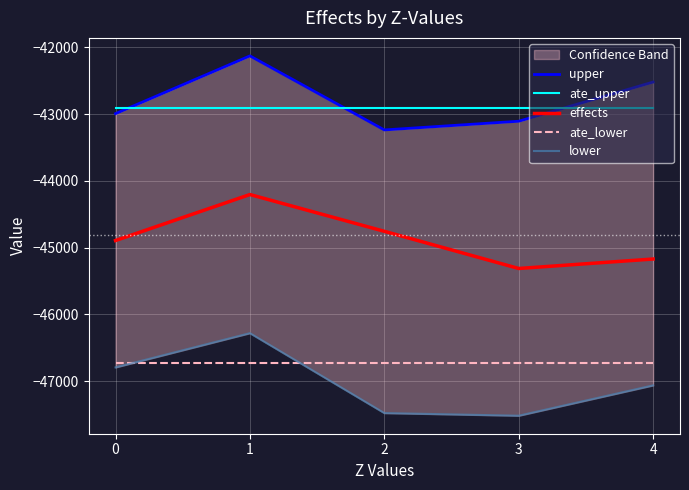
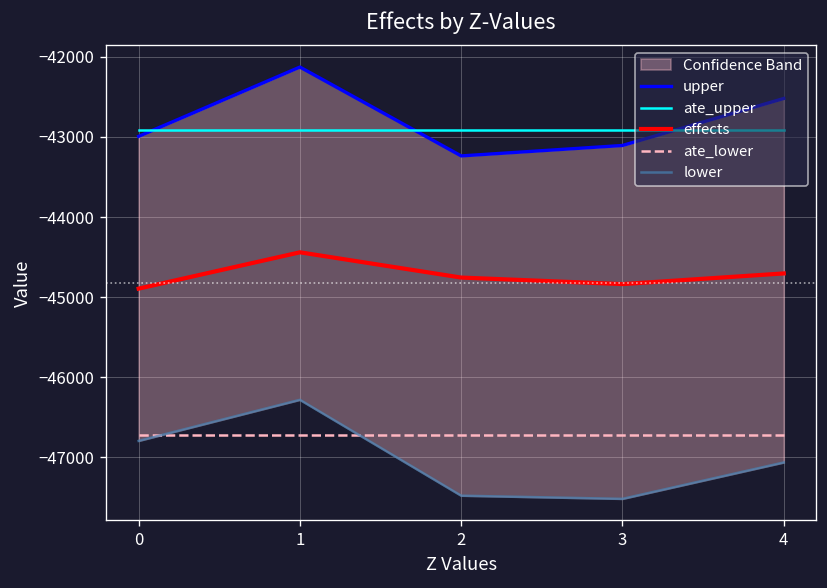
effects, 1: -44200 -> -44400
effects, 3: -45300 -> -44800
effects, 4: -45200 -> -44700
